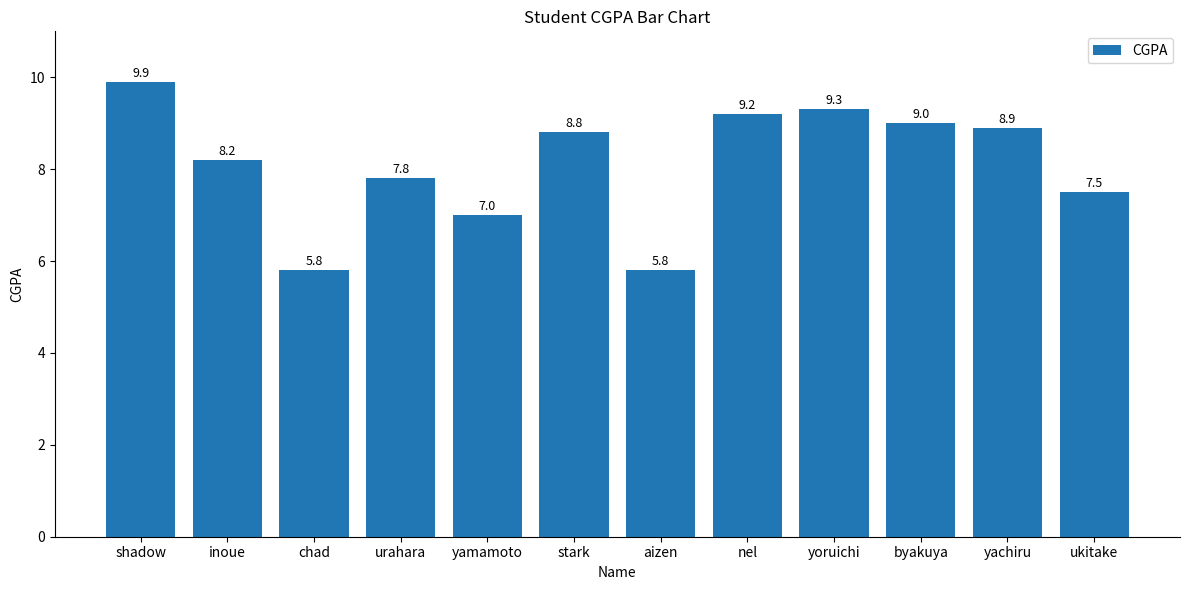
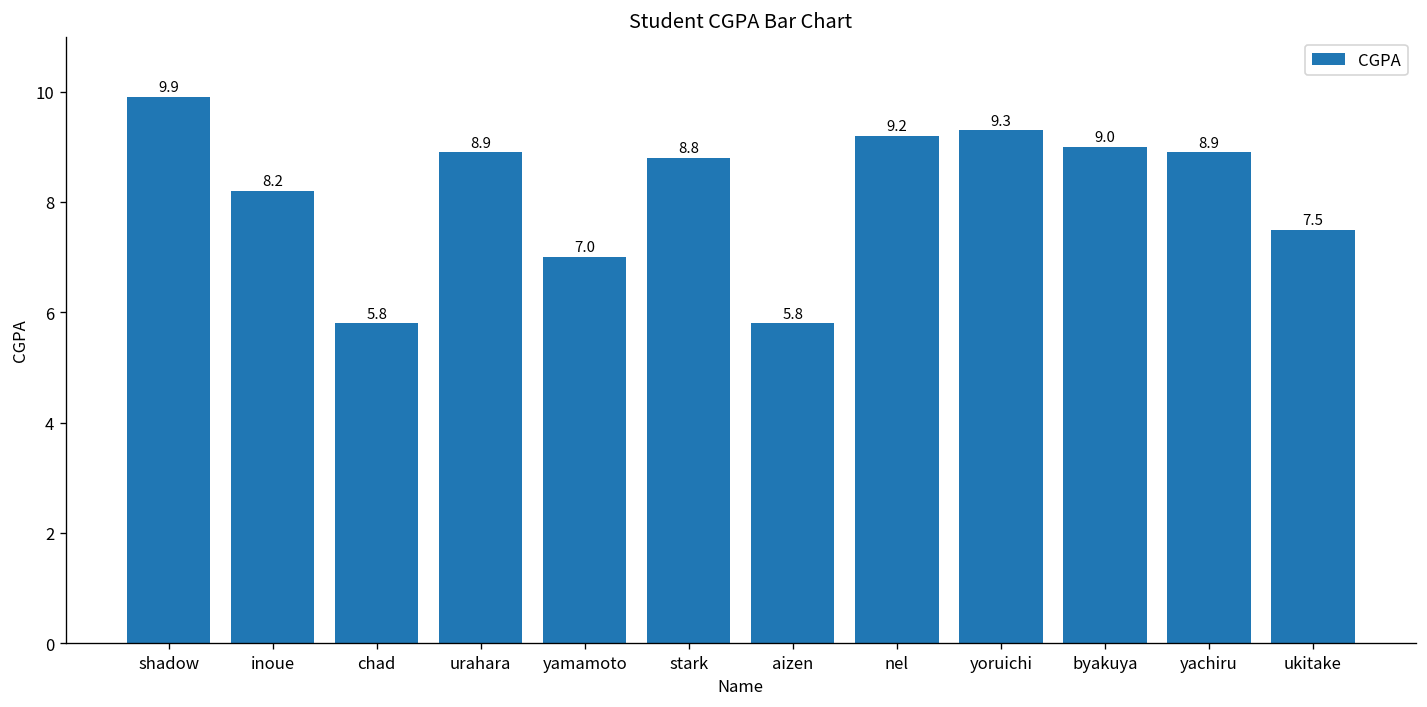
urahara: 7.8 -> 8.9
